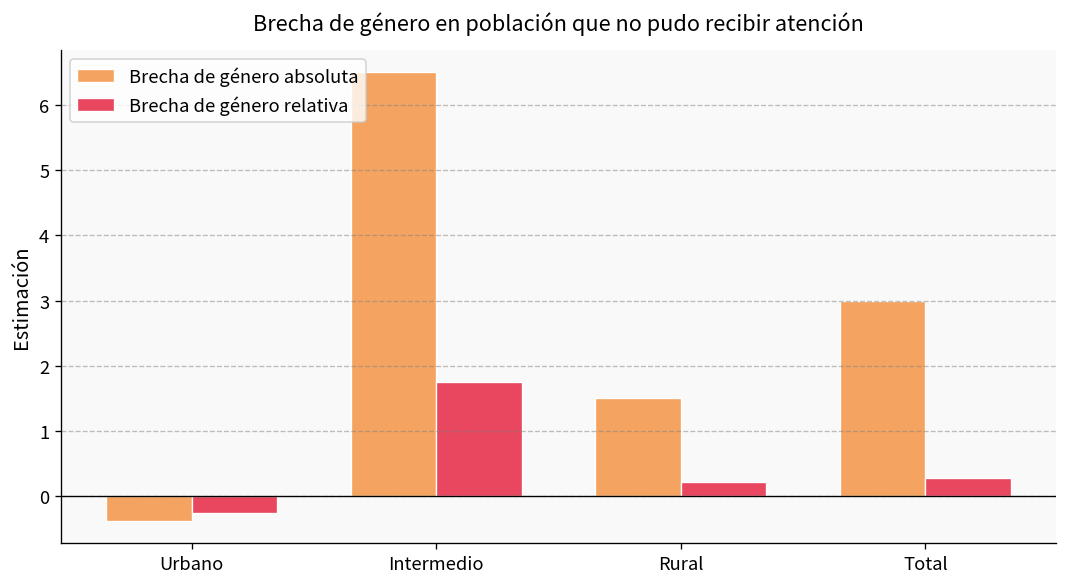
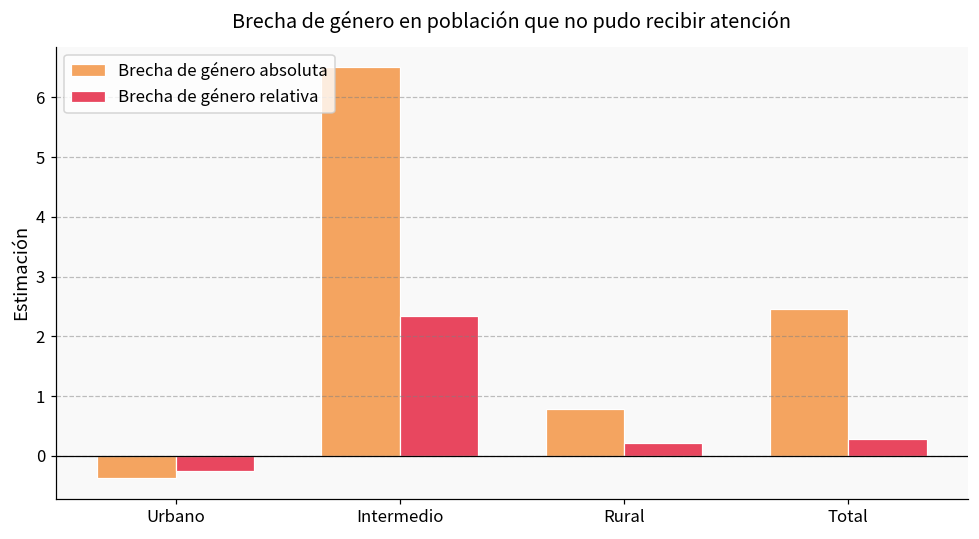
Brecha de género relativa, Intermedio: 1.7 -> 2.3
Brecha de género absoluta, Rural: 1.5 -> 0.8
Brecha de género absoluta, Total: 3.0 -> 2.5
